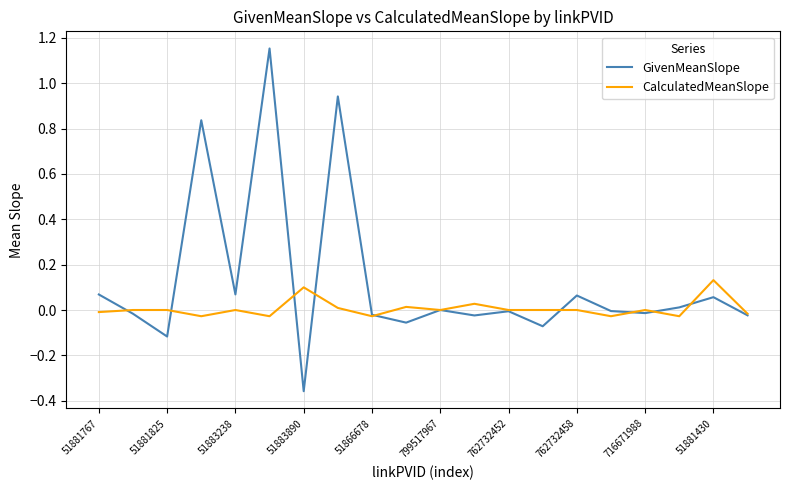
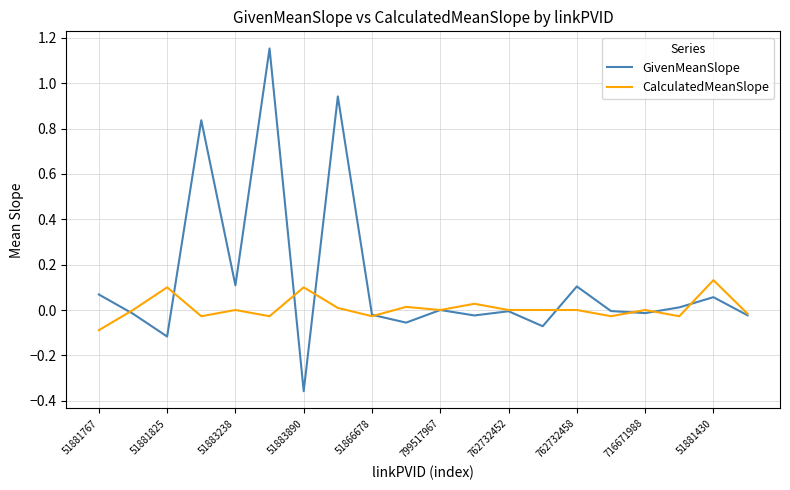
CalculatedMeanSlope, 51881767: -0.01 -> -0.09
CalculatedMeanSlope, 51881825: 0.0 -> 0.1
GivenMeanSlope, 51883238: 0.07 -> 0.11
GivenMeanSlope, 762732458: 0.06 -> 0.10
